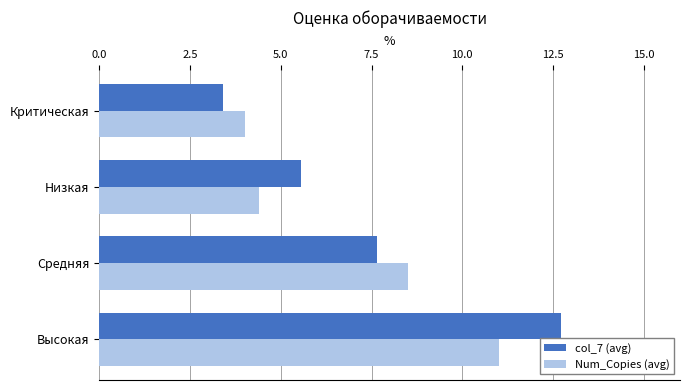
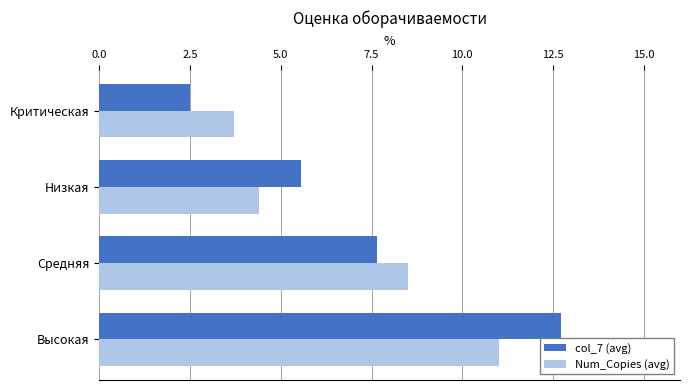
col_7 (avg), Критическая: 3.4 -> 2.5
Num_Copies (avg), Критическая: 4.0 -> 3.7
